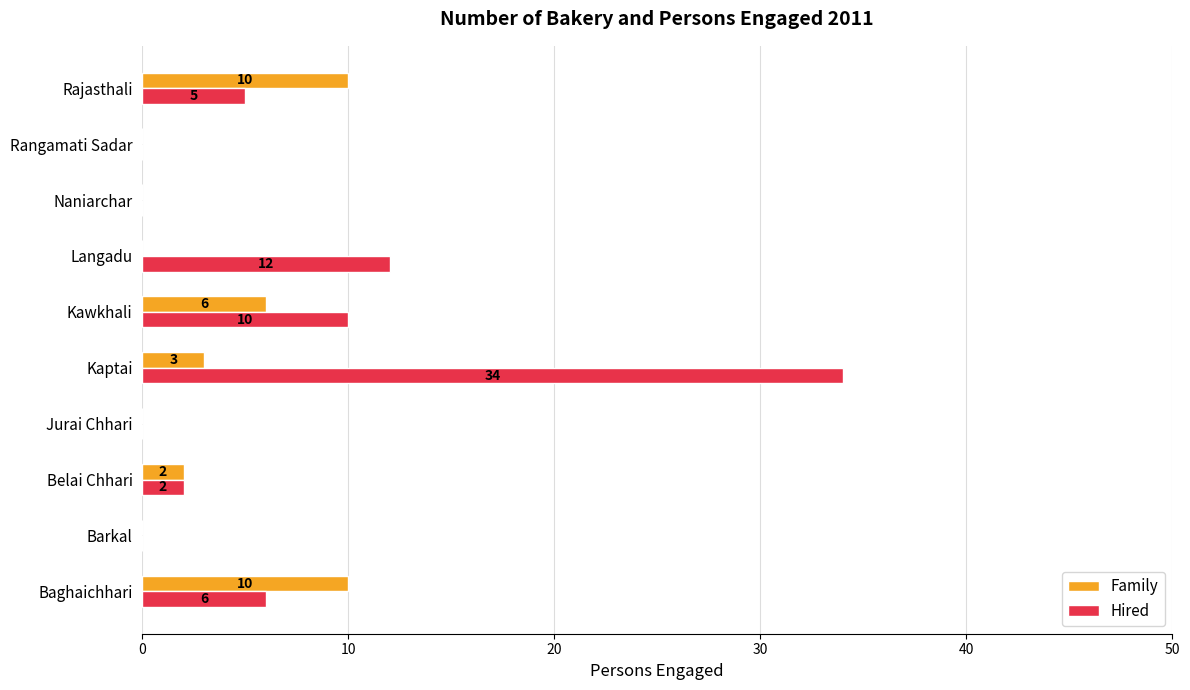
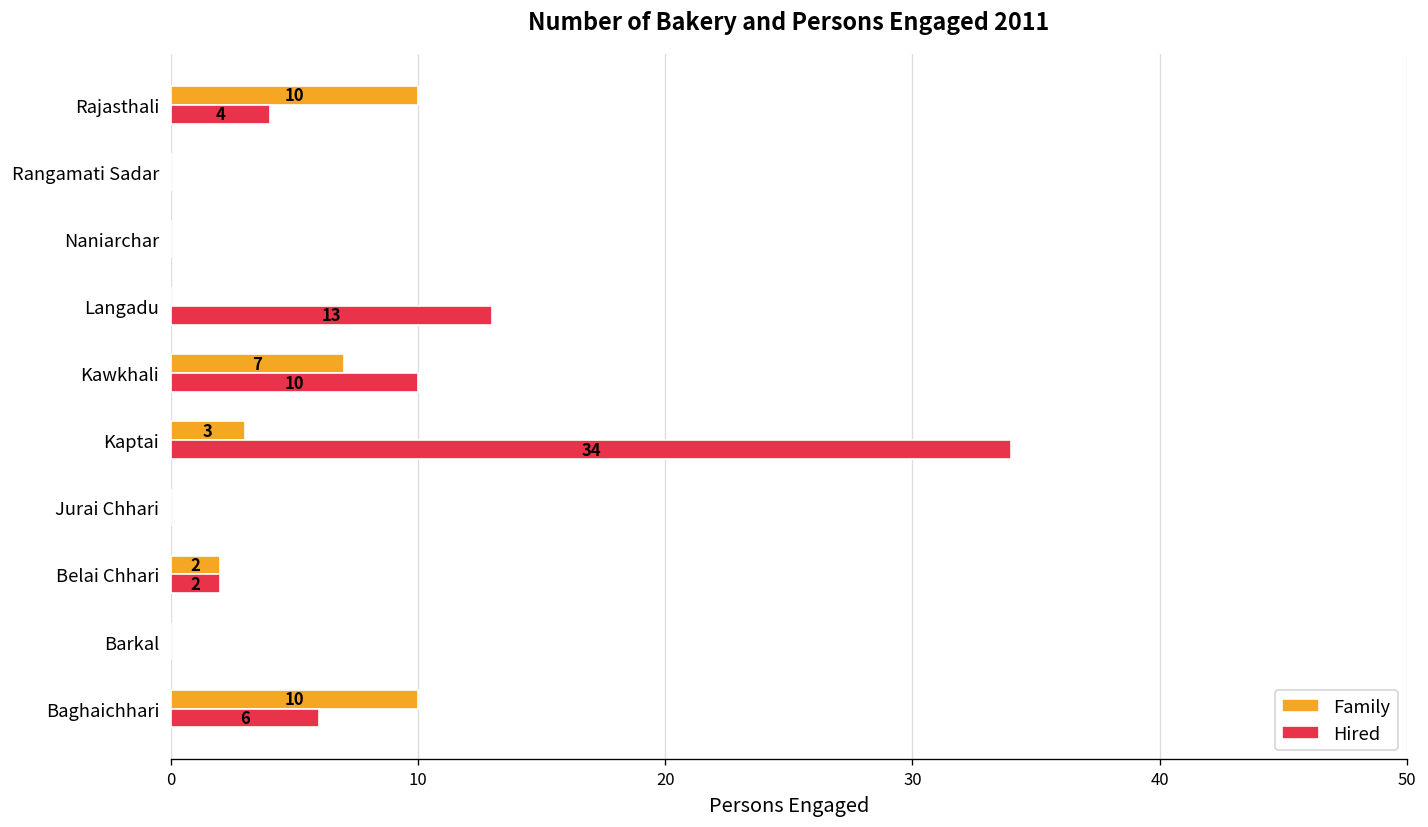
Hired, Rajasthali: 5 -> 4
Hired, Langadu: 12 -> 13
Family, Kawkhali: 6 -> 7
